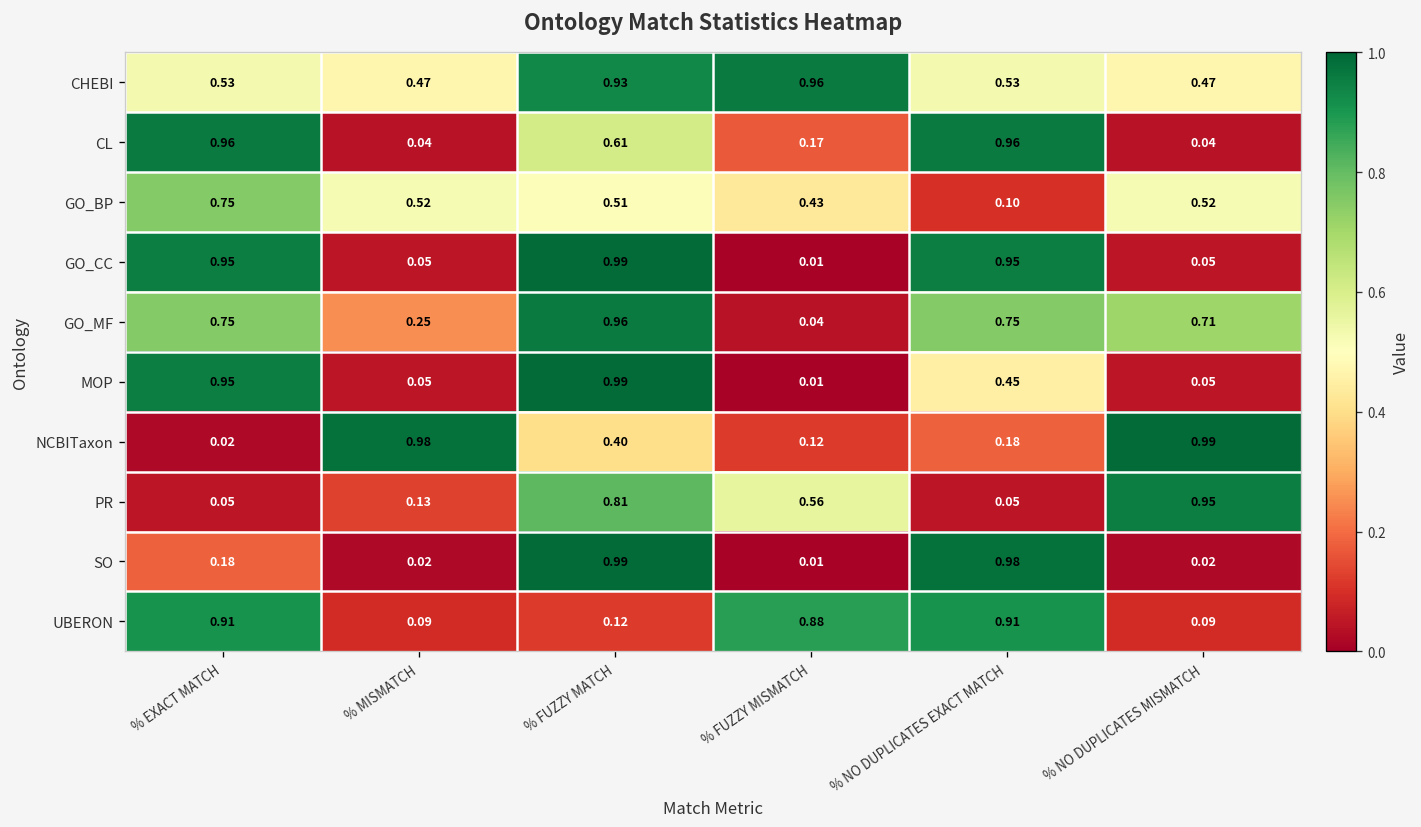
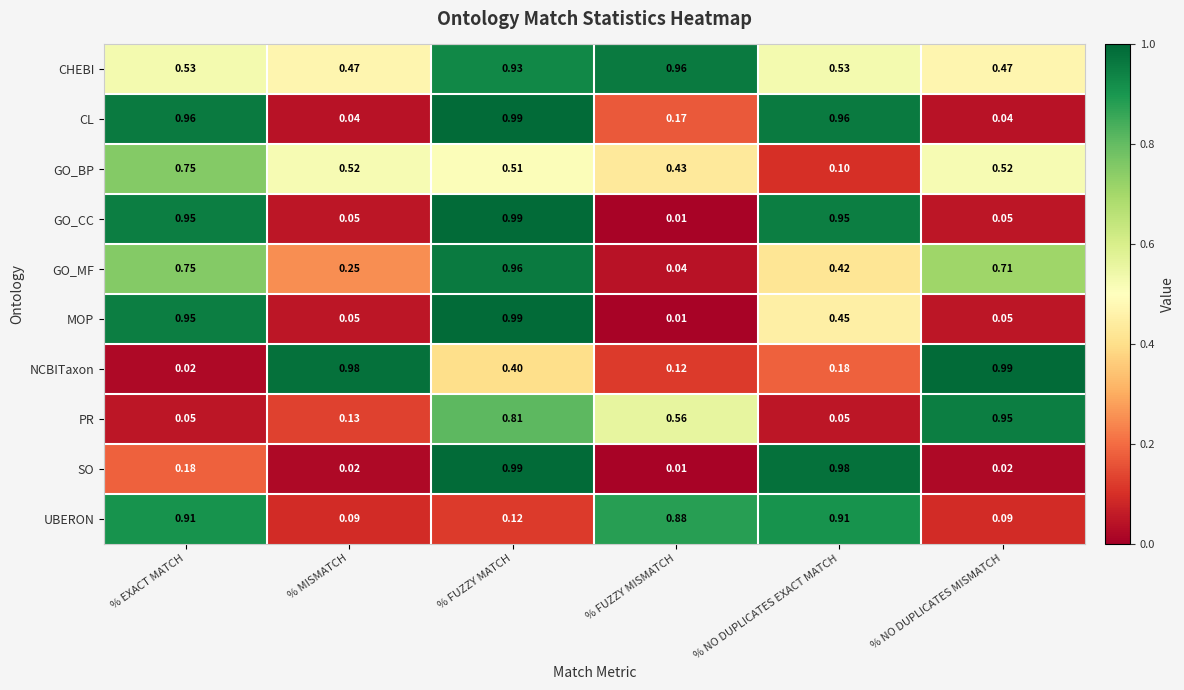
CL, % FUZZY MATCH: 0.61 -> 0.99
GO_MF, % NO DUPLICATES EXACT MATCH: 0.75 -> 0.42
